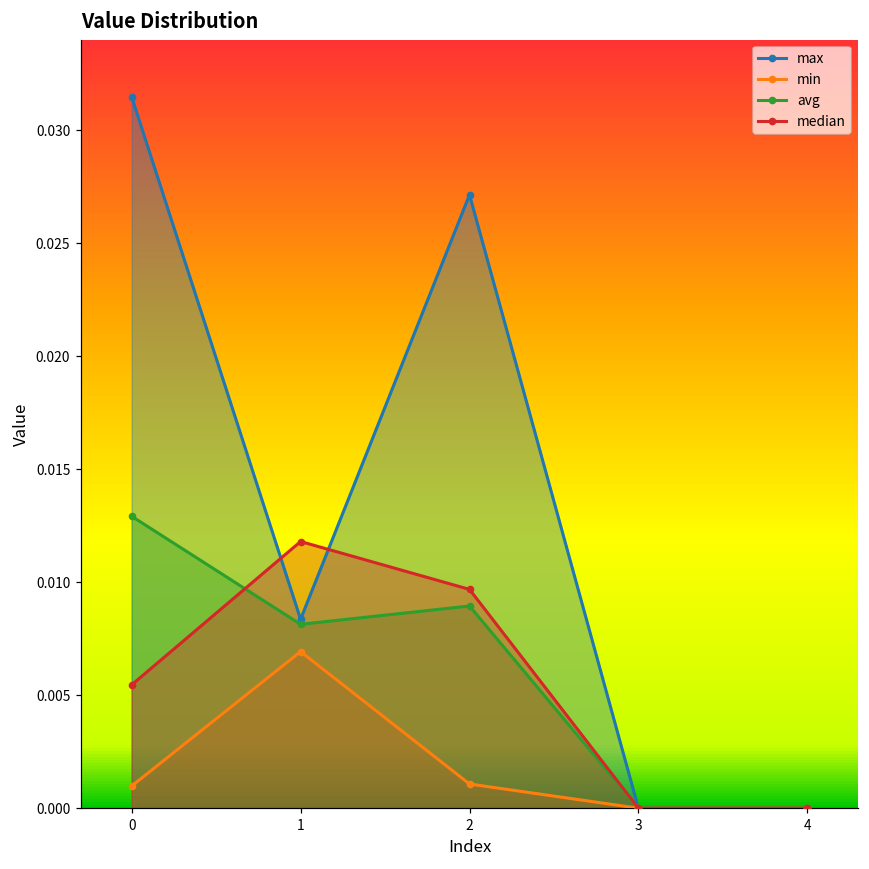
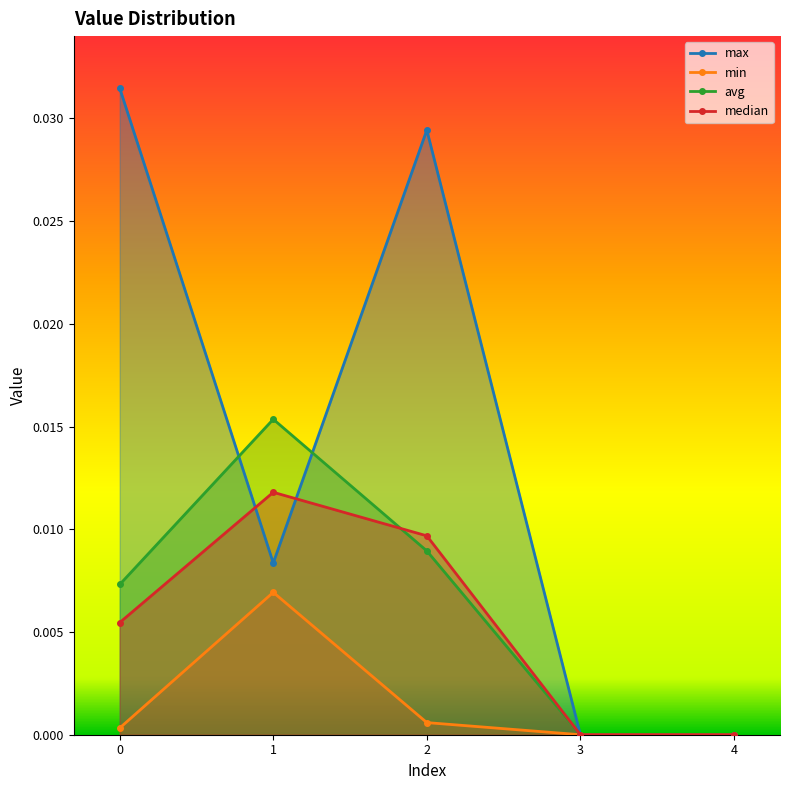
min, 0: 0.0010 -> 0.0003
avg, 0: 0.0129 -> 0.0073
avg, 1: 0.0081 -> 0.0154
max, 2: 0.0271 -> 0.0294
min, 2: 0.0011 -> 0.0006
